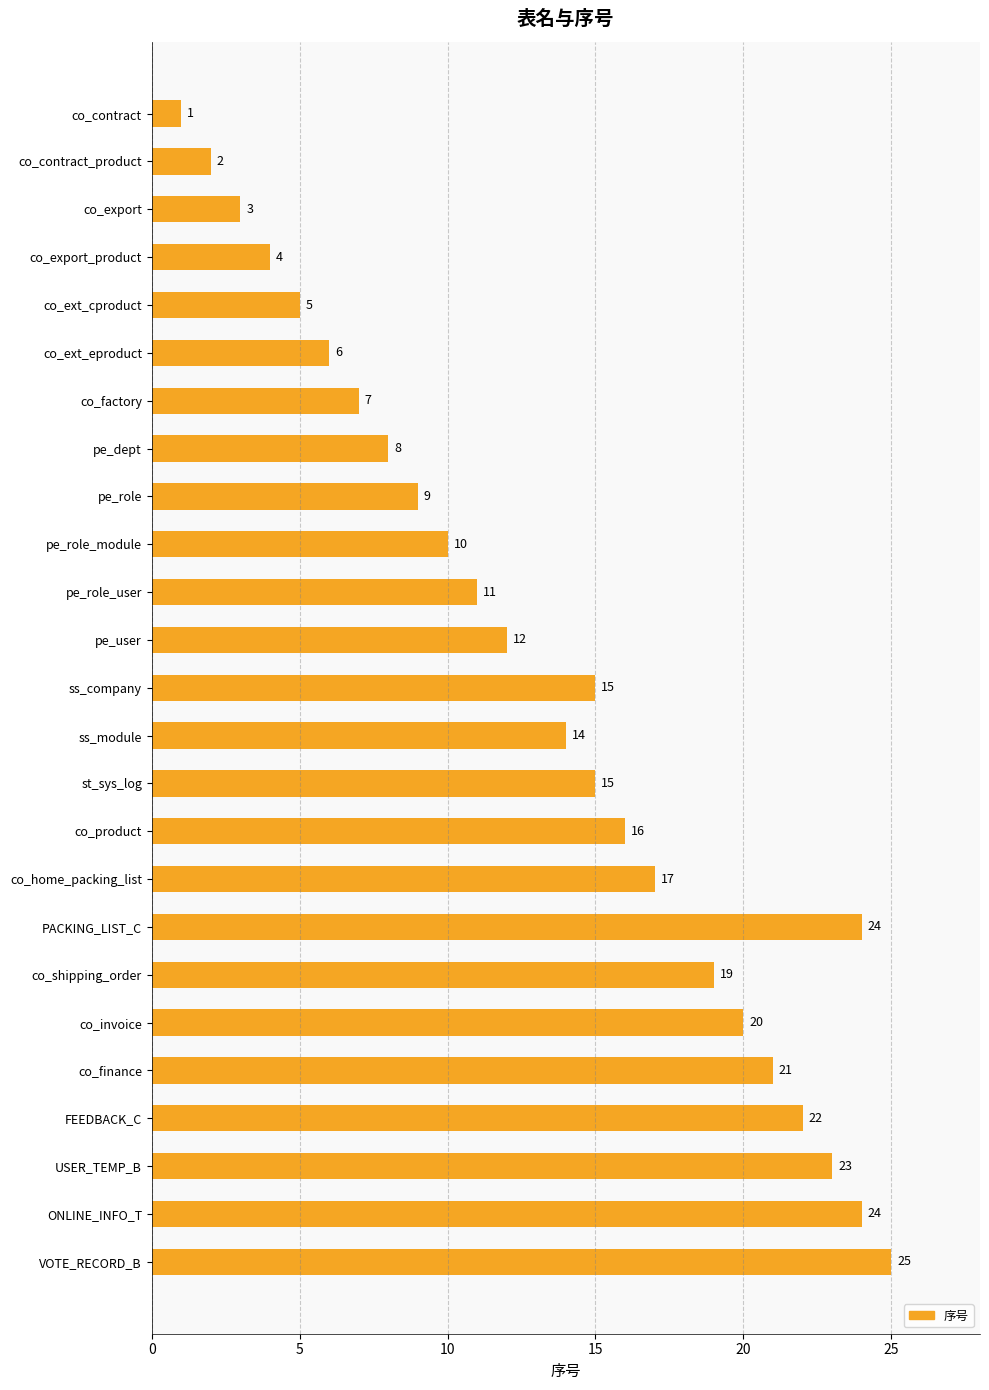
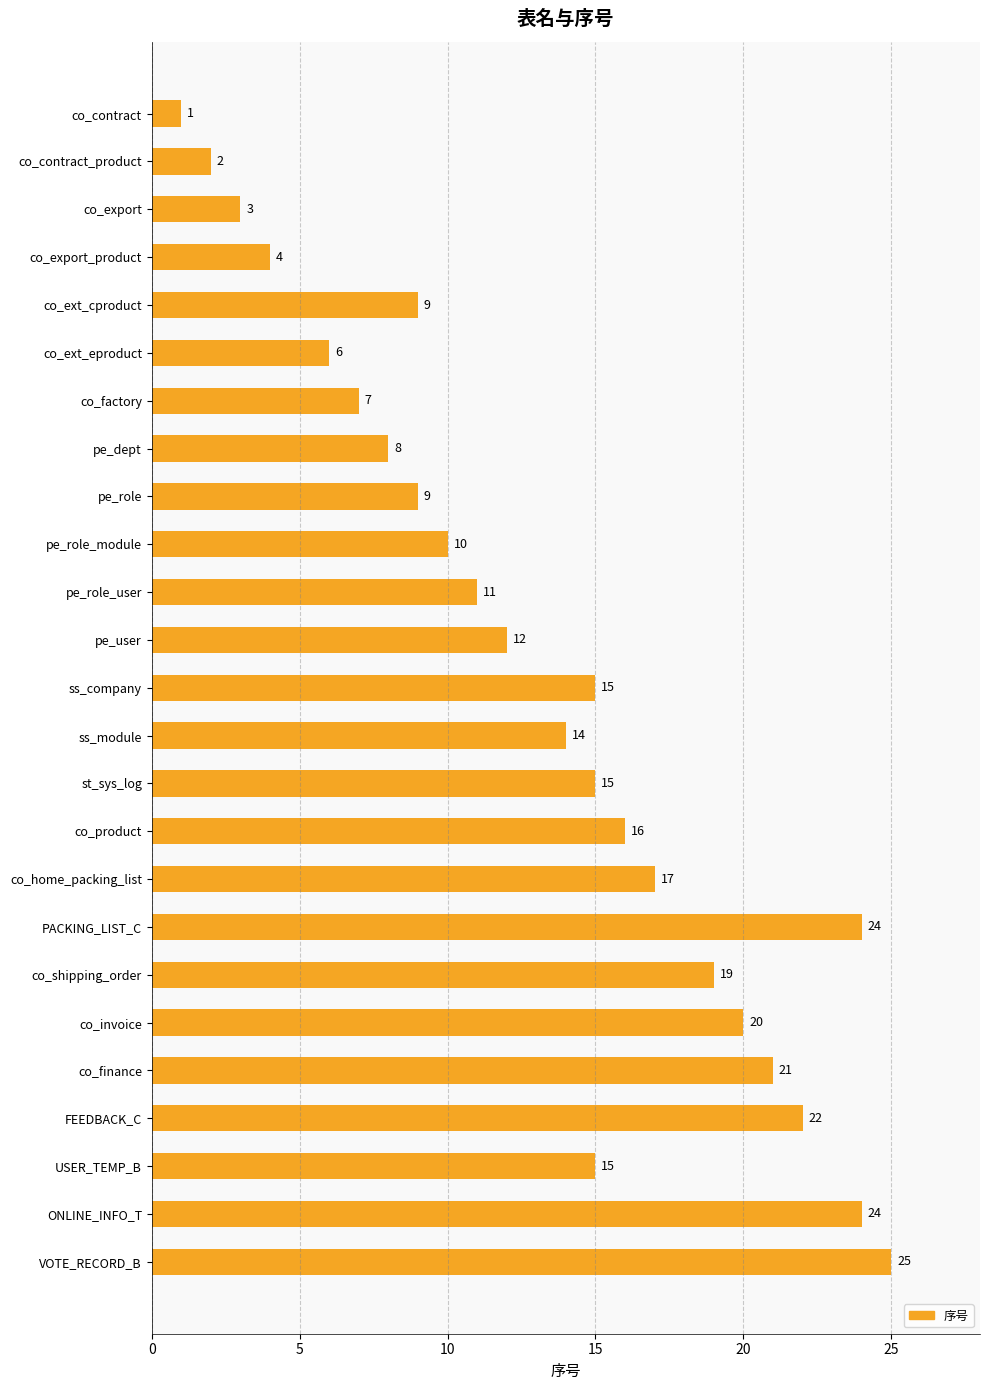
co_ext_cproduct: 5 -> 9
USER_TEMP_B: 23 -> 15
